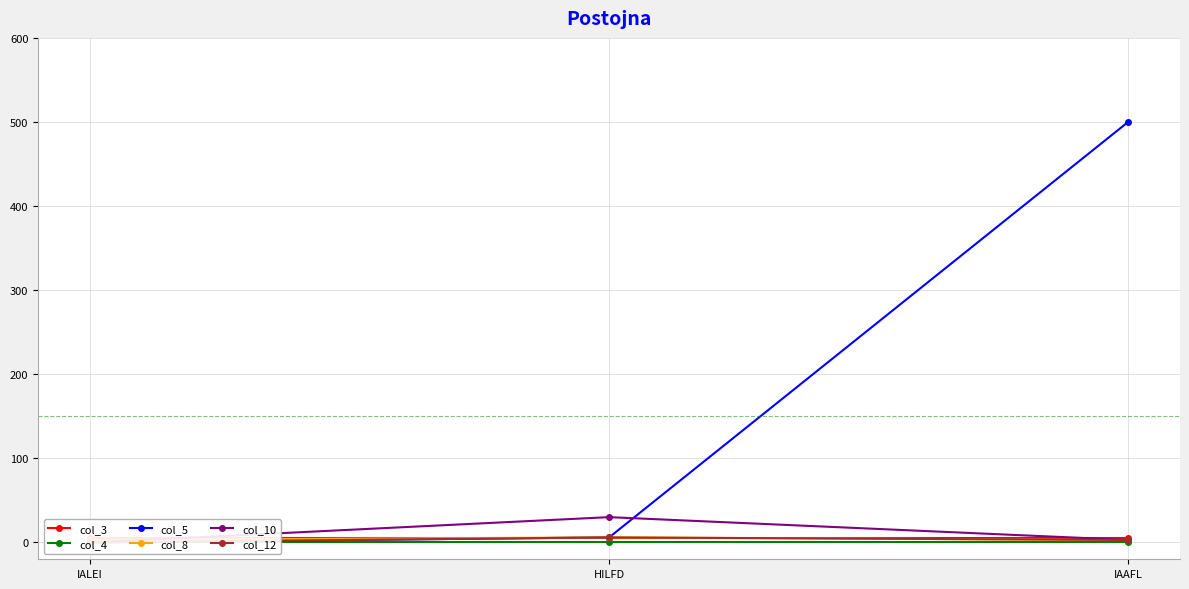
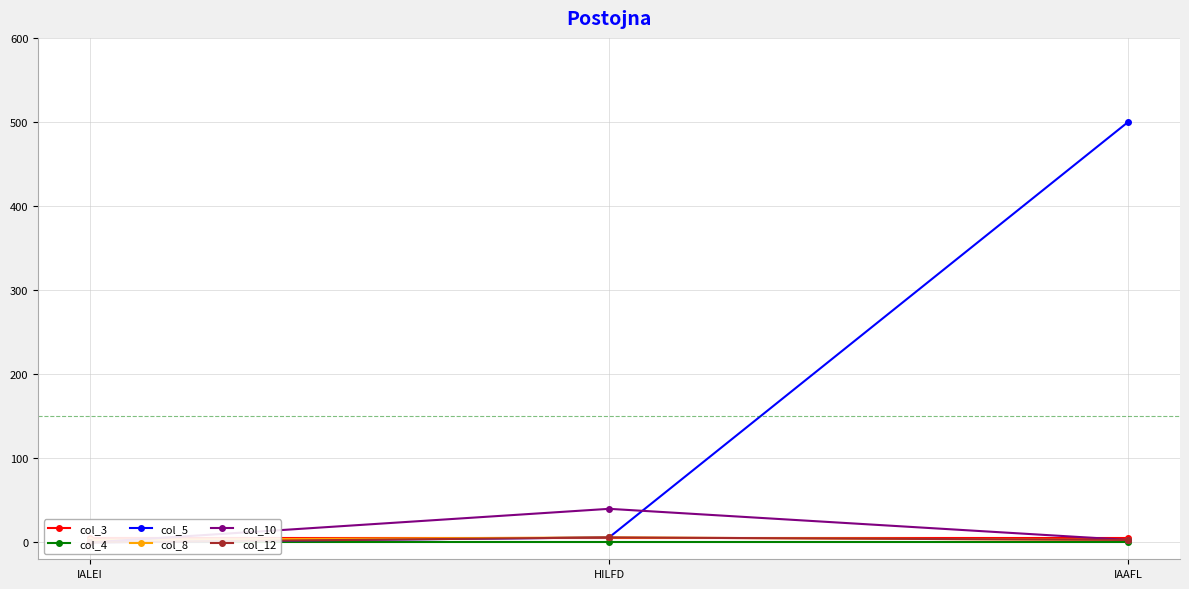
col_10, HILFD: 30 -> 40
